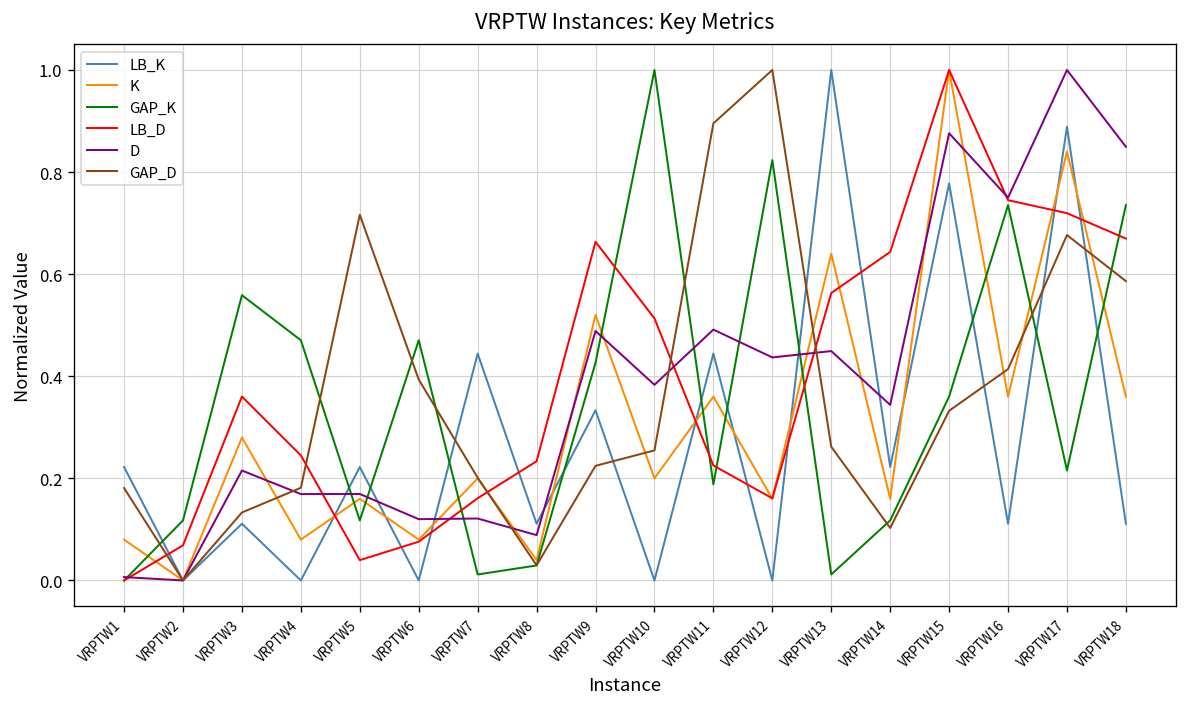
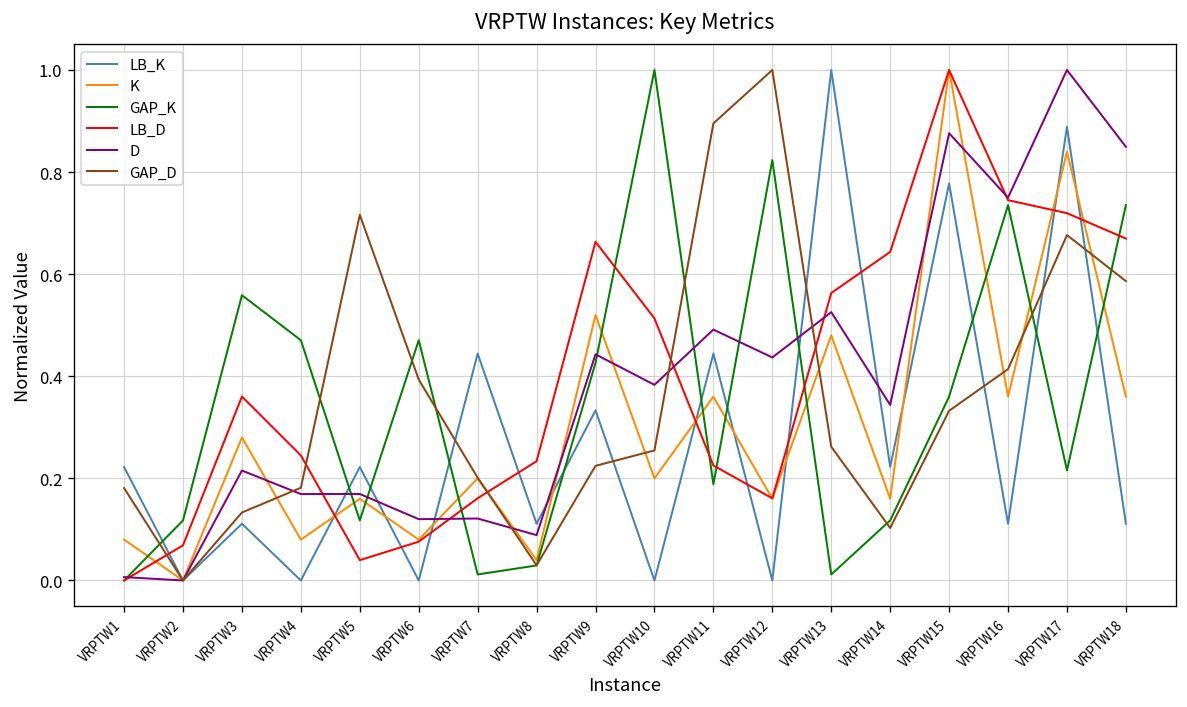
D, VRPTW9: 0.49 -> 0.44
K, VRPTW13: 0.64 -> 0.48
D, VRPTW13: 0.45 -> 0.53
